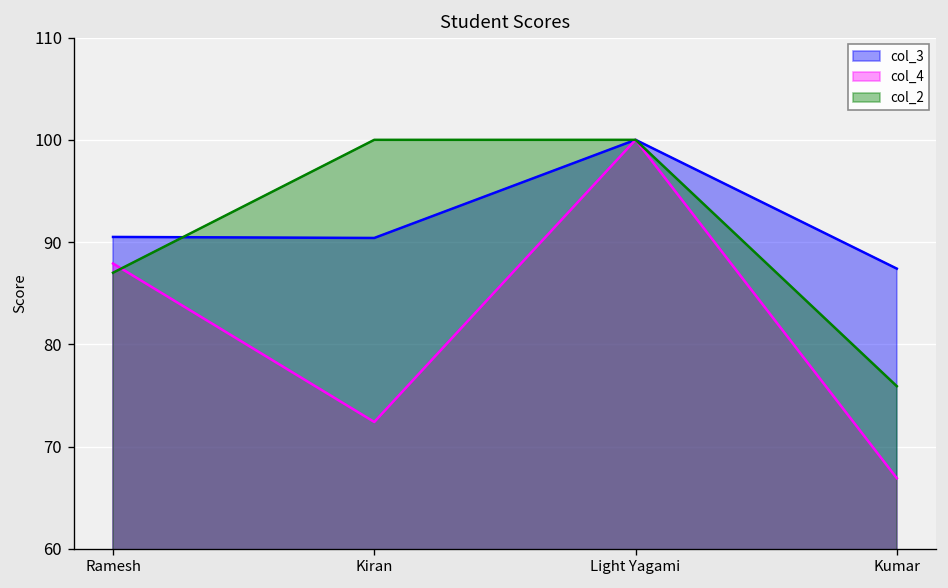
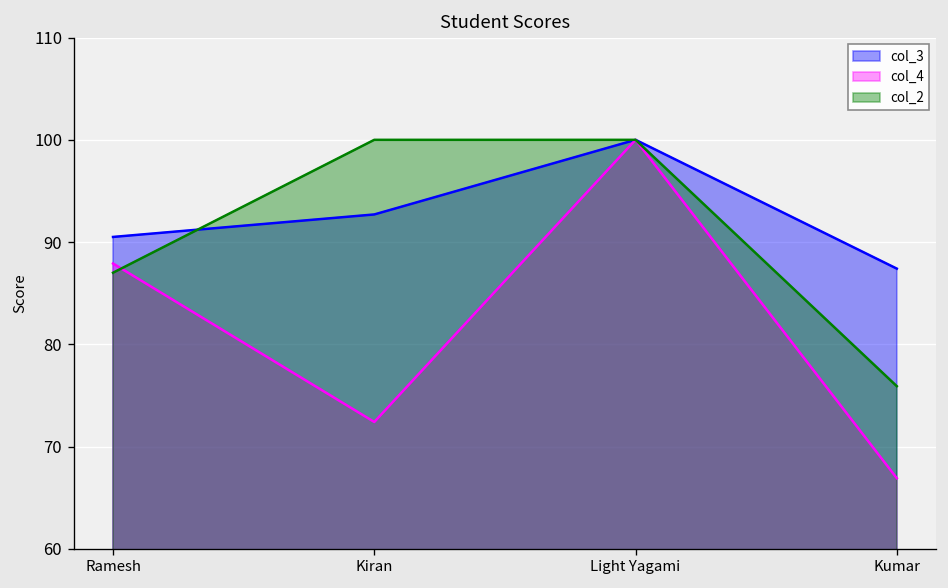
col_3, Kiran: 90 -> 93
